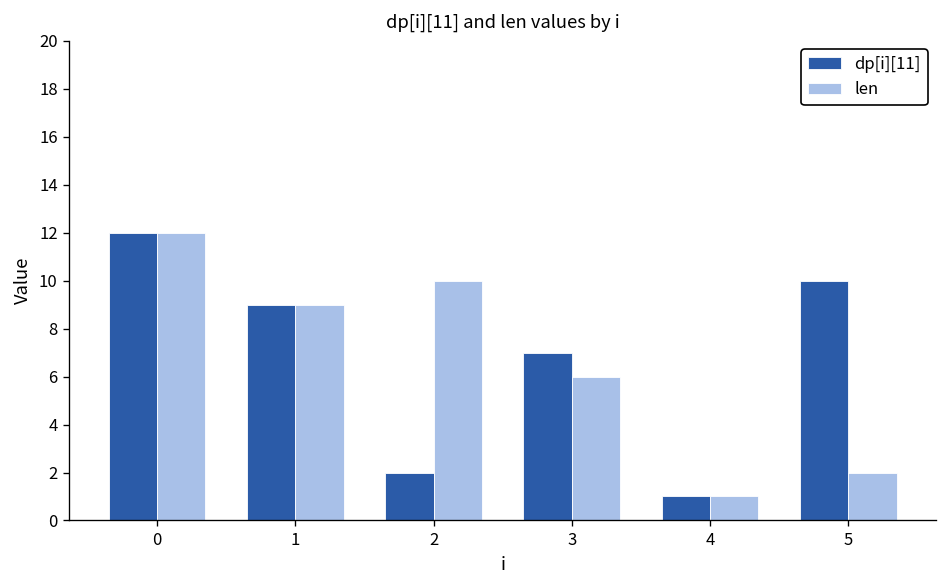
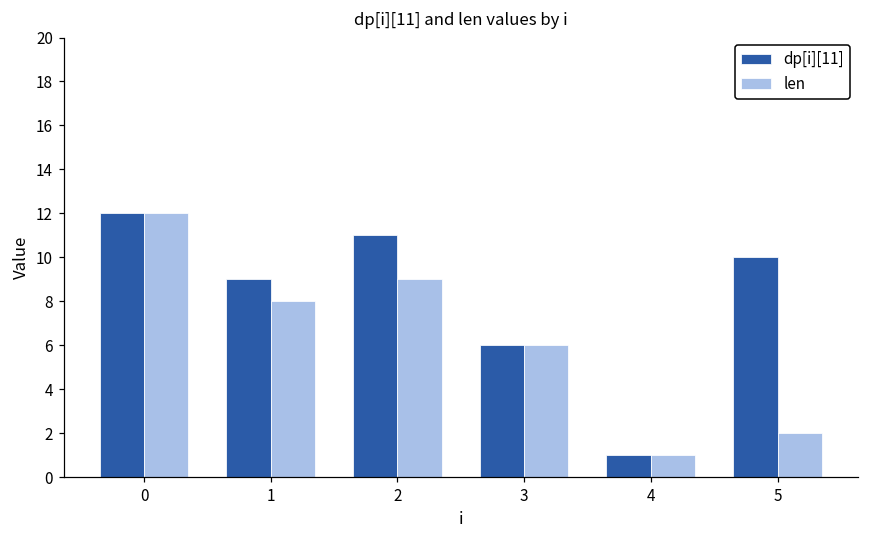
len, 1: 9 -> 8
dp[i][11], 2: 2 -> 11
len, 2: 10 -> 9
dp[i][11], 3: 7 -> 6
